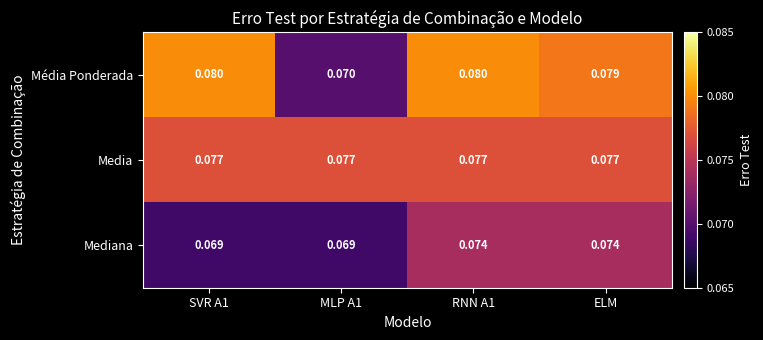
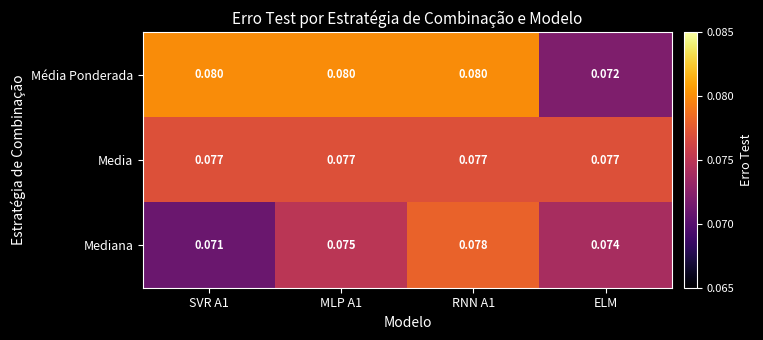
Média Ponderada, MLP A1: 0.070 -> 0.080
Média Ponderada, ELM: 0.079 -> 0.072
Mediana, SVR A1: 0.069 -> 0.071
Mediana, MLP A1: 0.069 -> 0.075
Mediana, RNN A1: 0.074 -> 0.078
